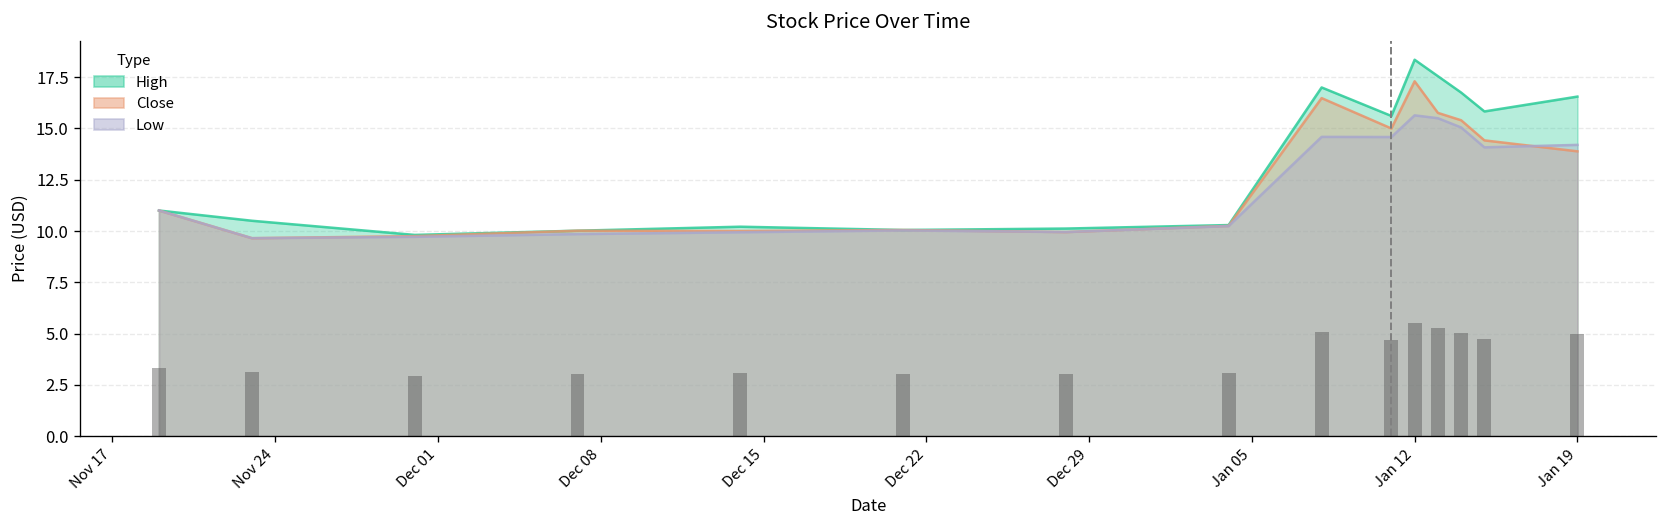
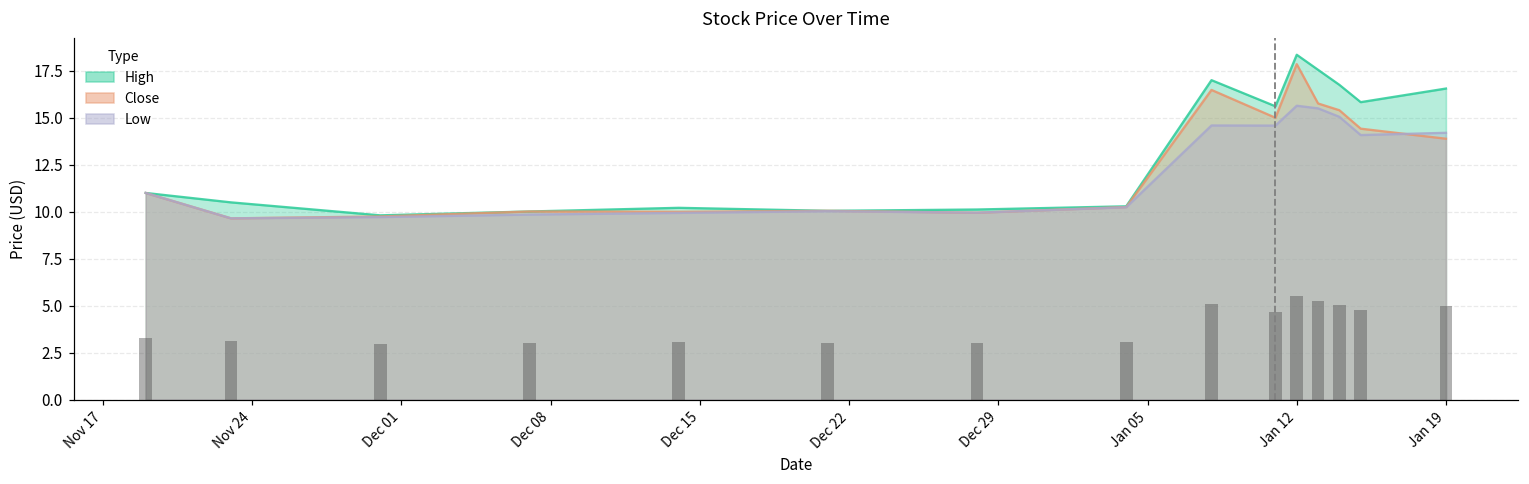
Close, Jan 12: 17.3 -> 17.9
